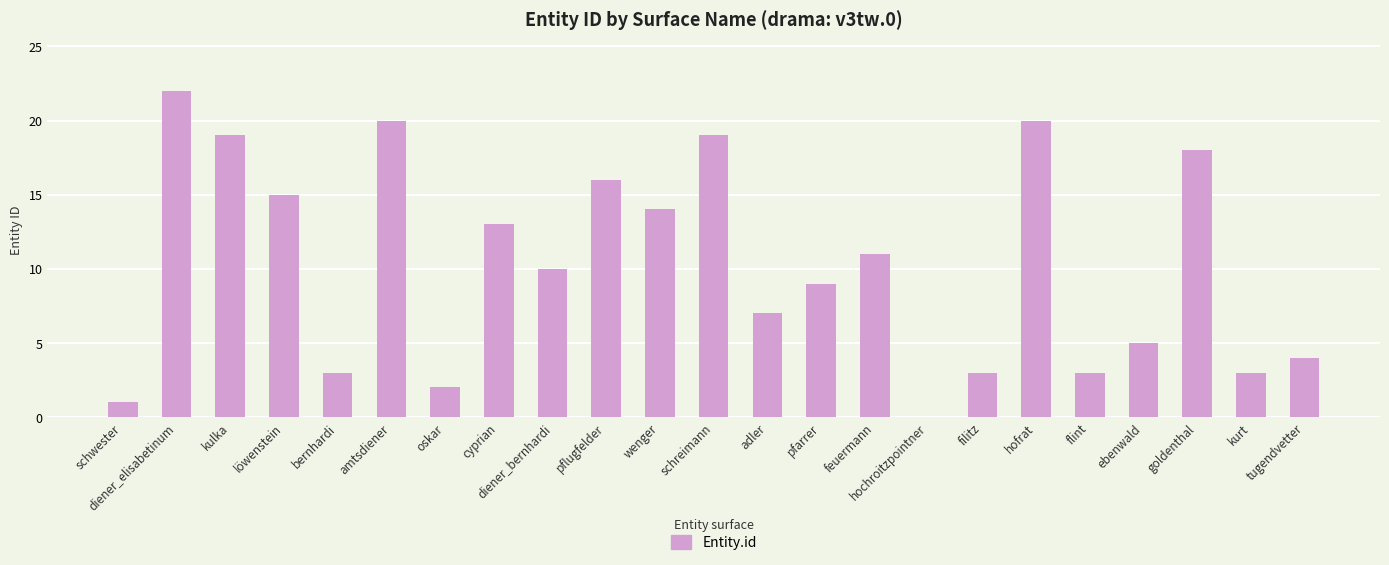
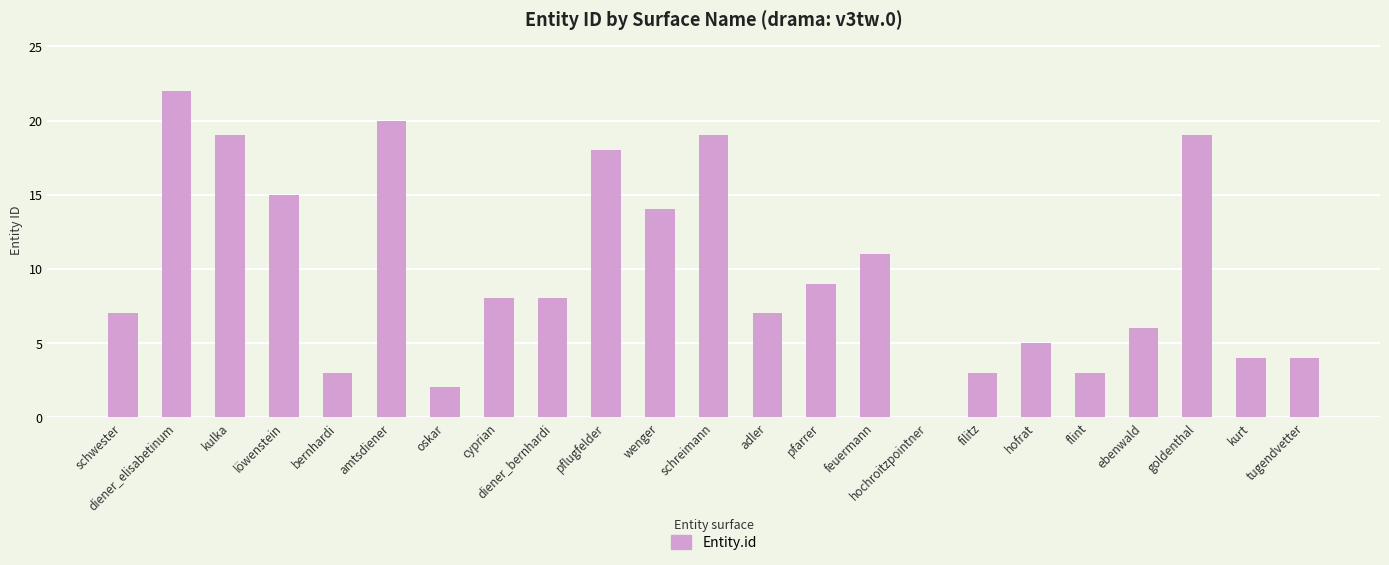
schwester: 1 -> 7
cyprian: 13 -> 8
diener_bernhardi: 10 -> 8
pflugfelder: 16 -> 18
hofrat: 20 -> 5
ebenwald: 5 -> 6
goldenthal: 18 -> 19
kurt: 3 -> 4
